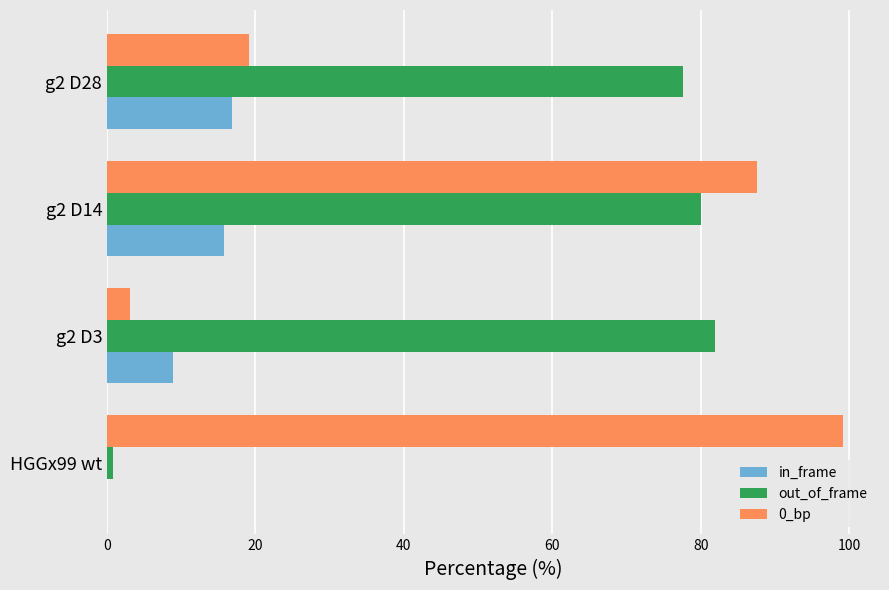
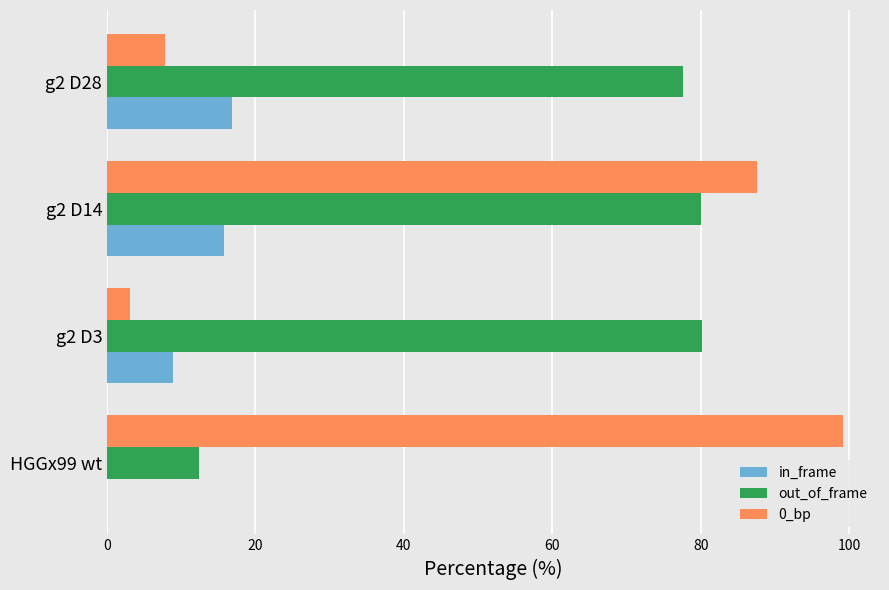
0_bp, g2 D28: 19 -> 8
out_of_frame, g2 D3: 82 -> 80
out_of_frame, HGGx99 wt: 1 -> 12
